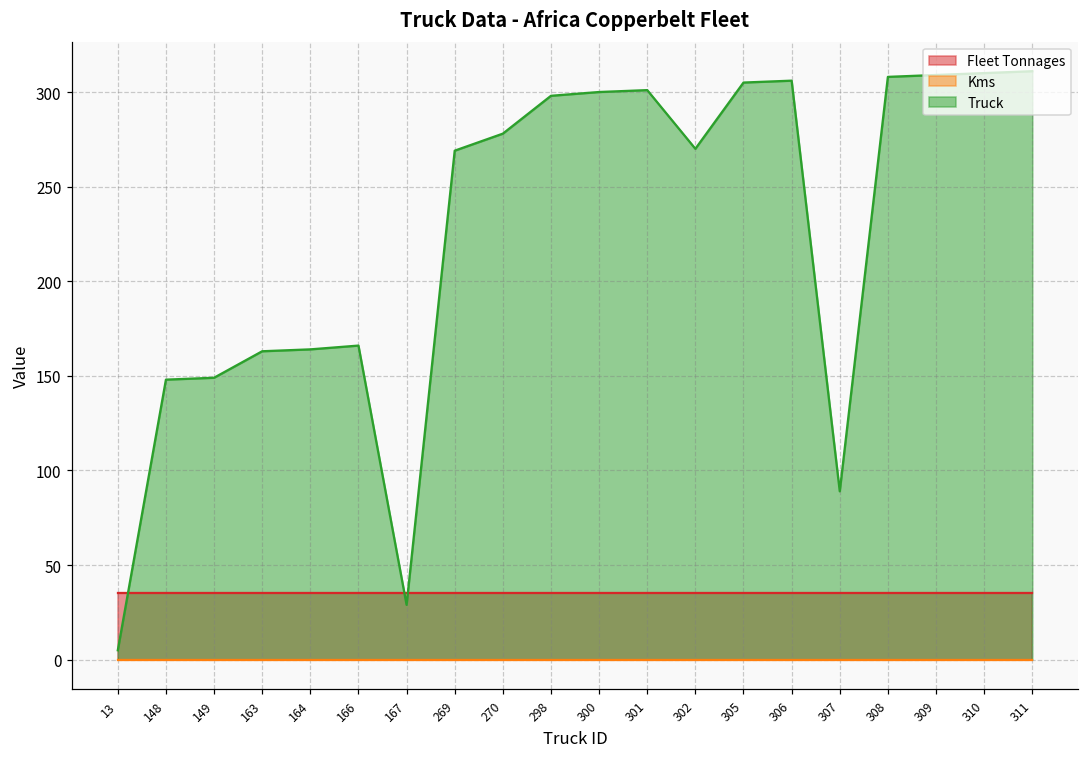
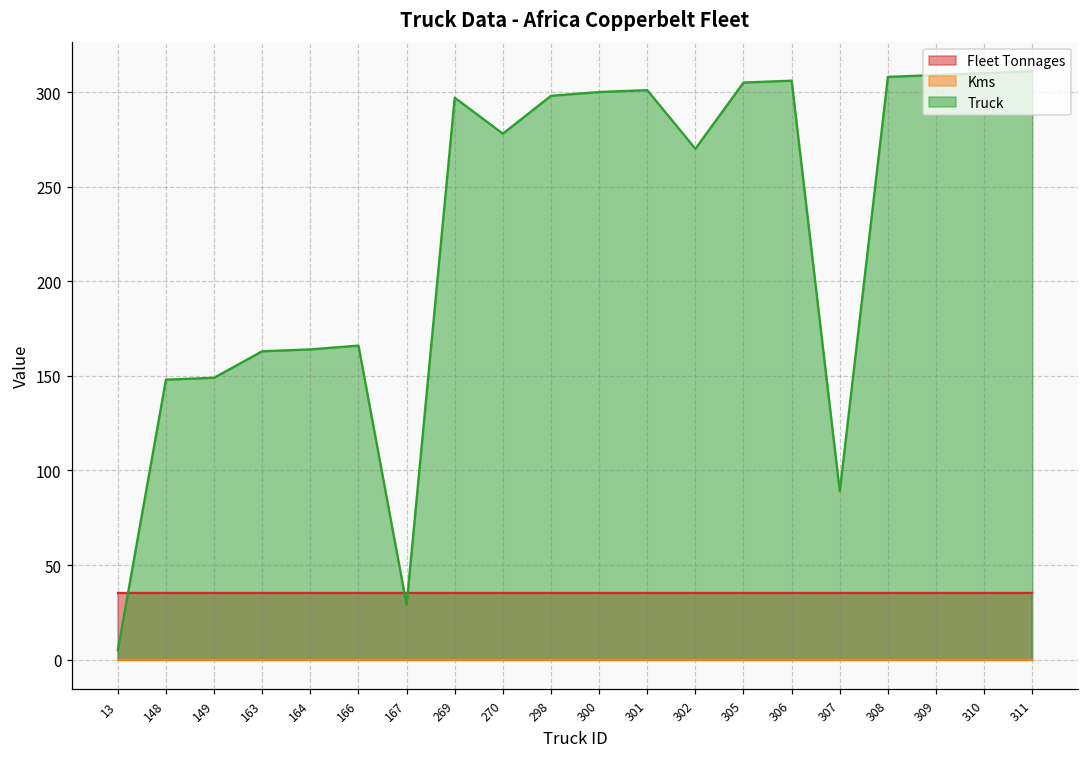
Truck, 269: 269 -> 297
